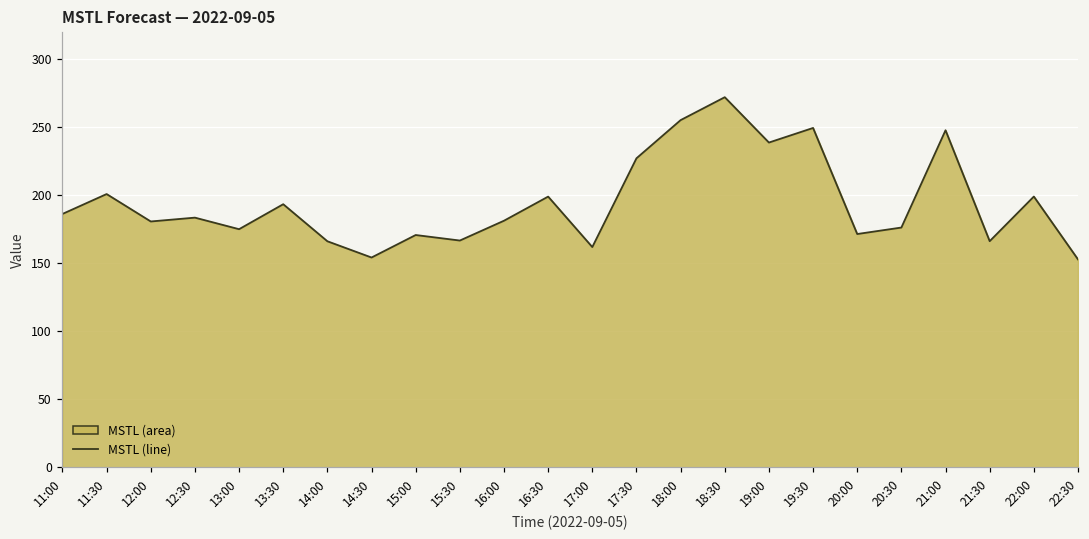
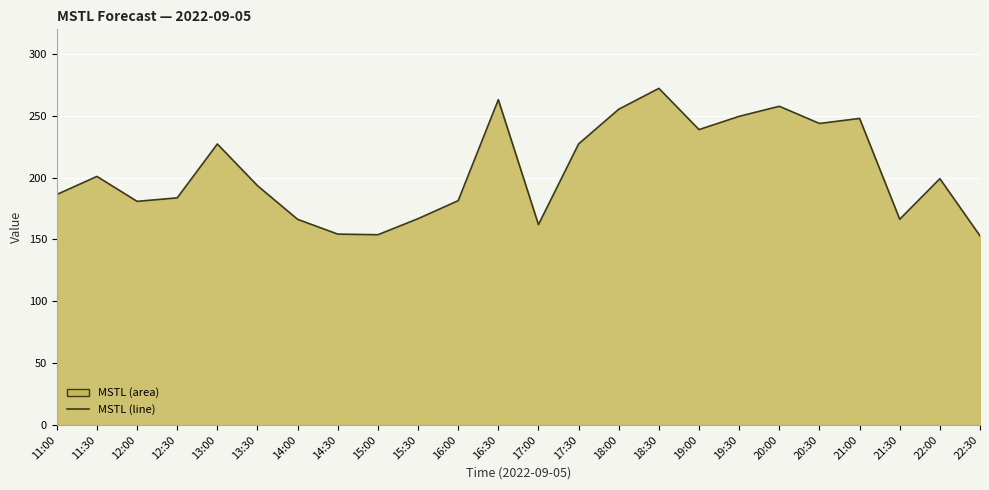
13:00: 175 -> 227
15:00: 171 -> 154
16:30: 199 -> 263
20:00: 172 -> 258
20:30: 176 -> 244
